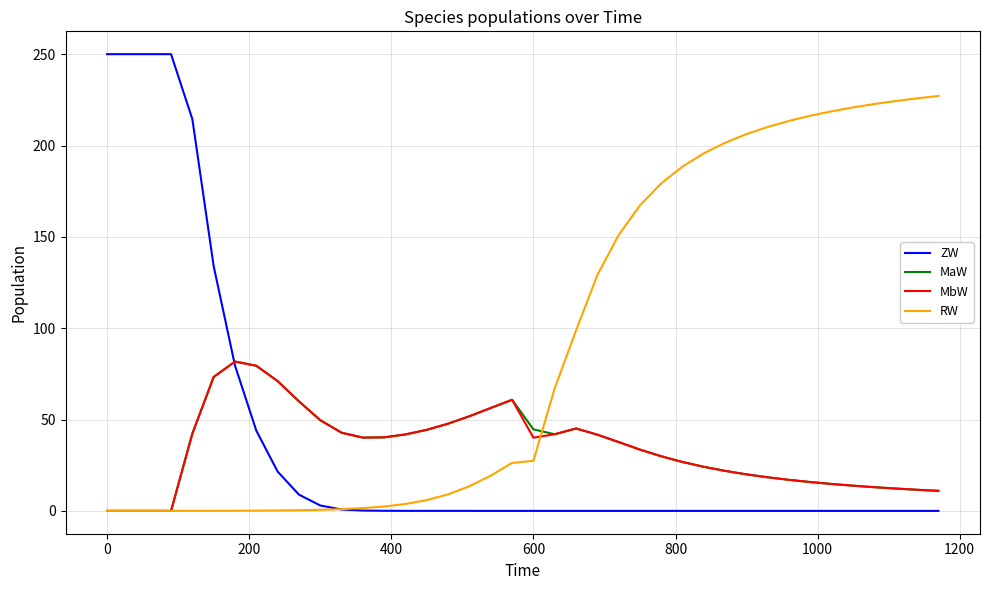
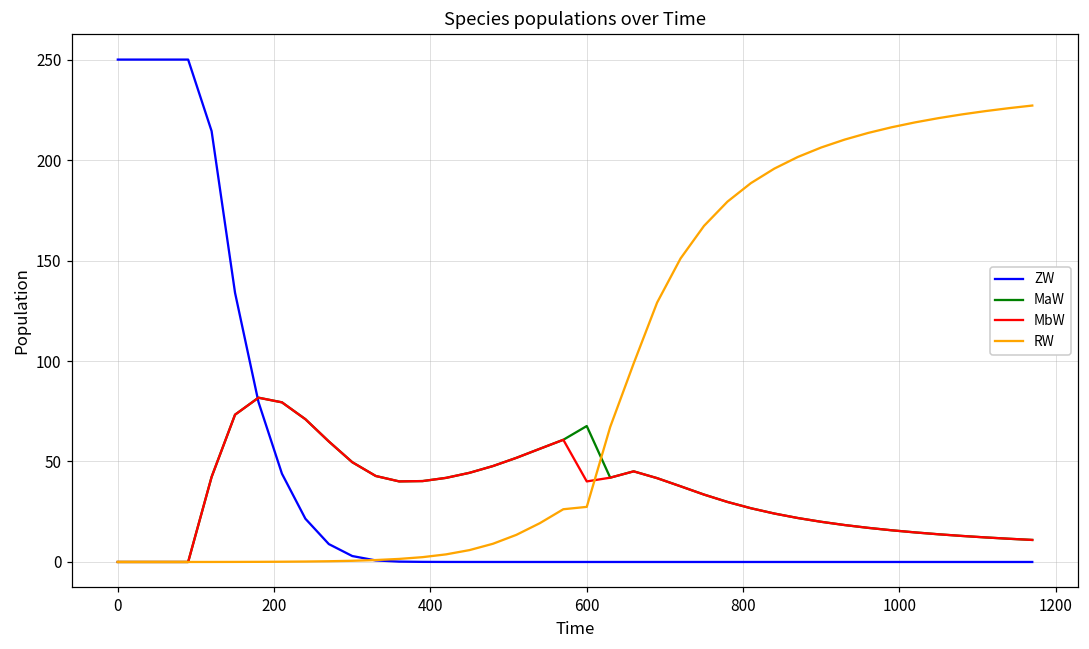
MaW, 600: 45 -> 68
